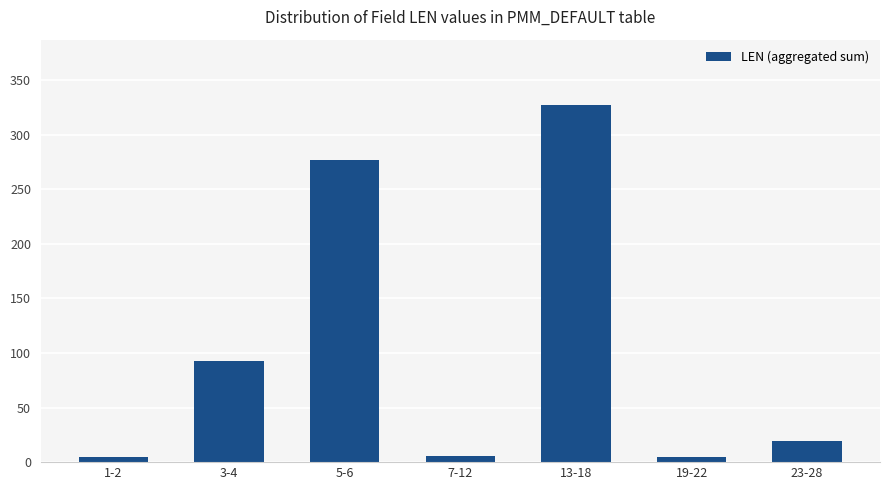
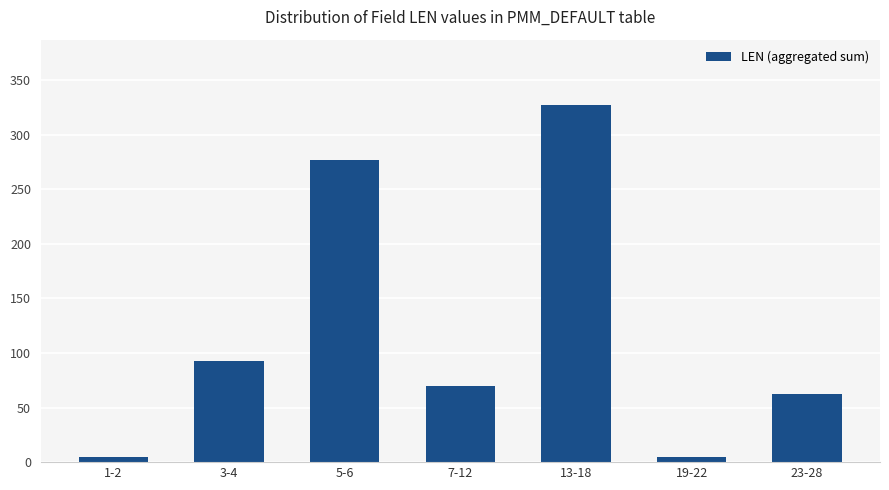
7-12: 6 -> 70
23-28: 19 -> 62
